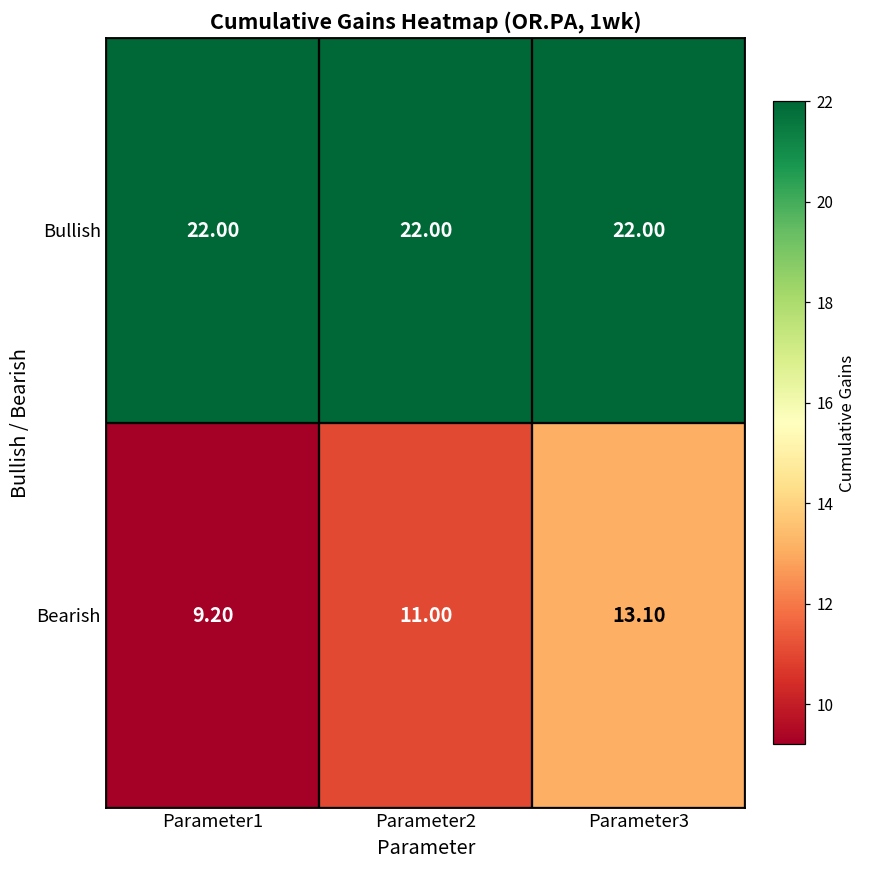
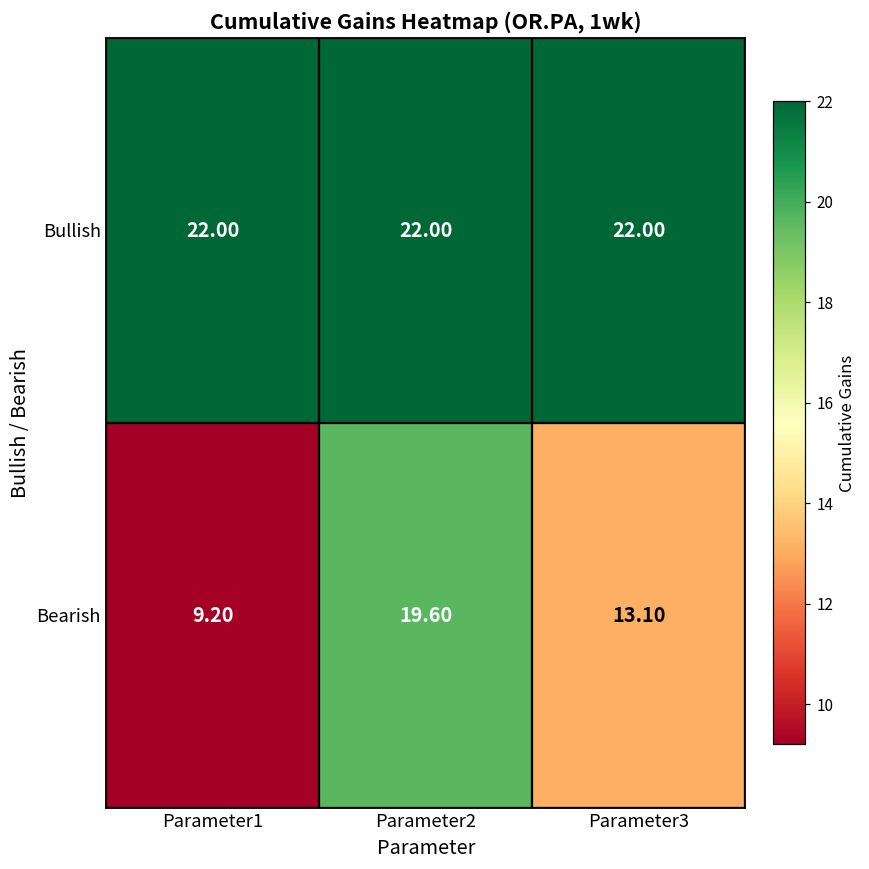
Bearish, Parameter2: 11.00 -> 19.60
